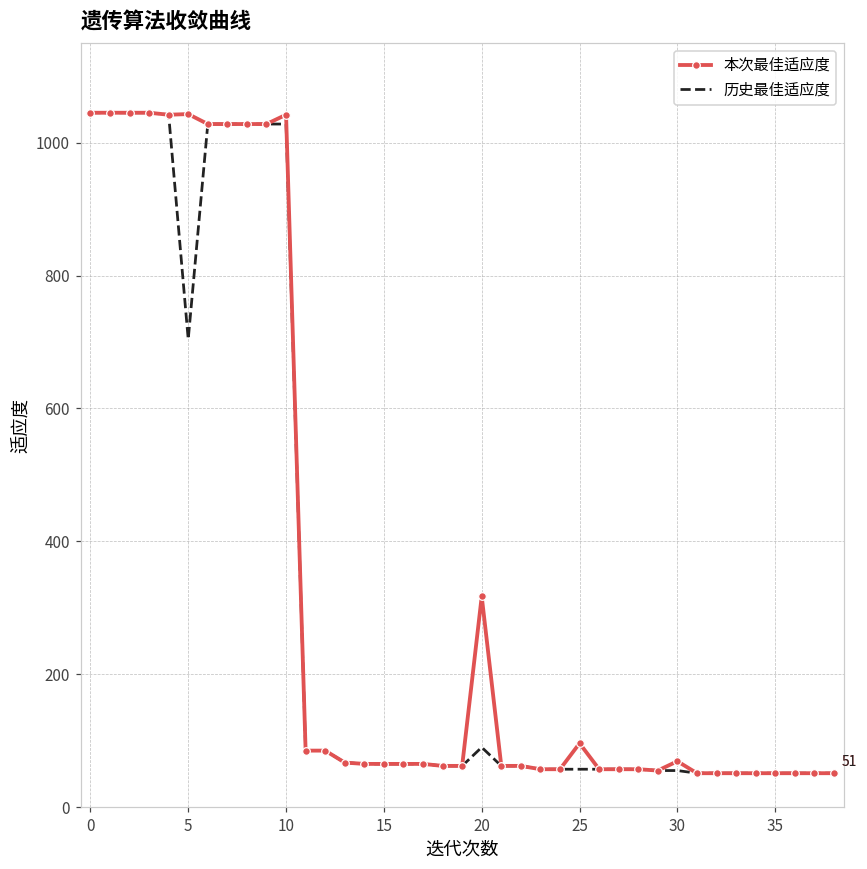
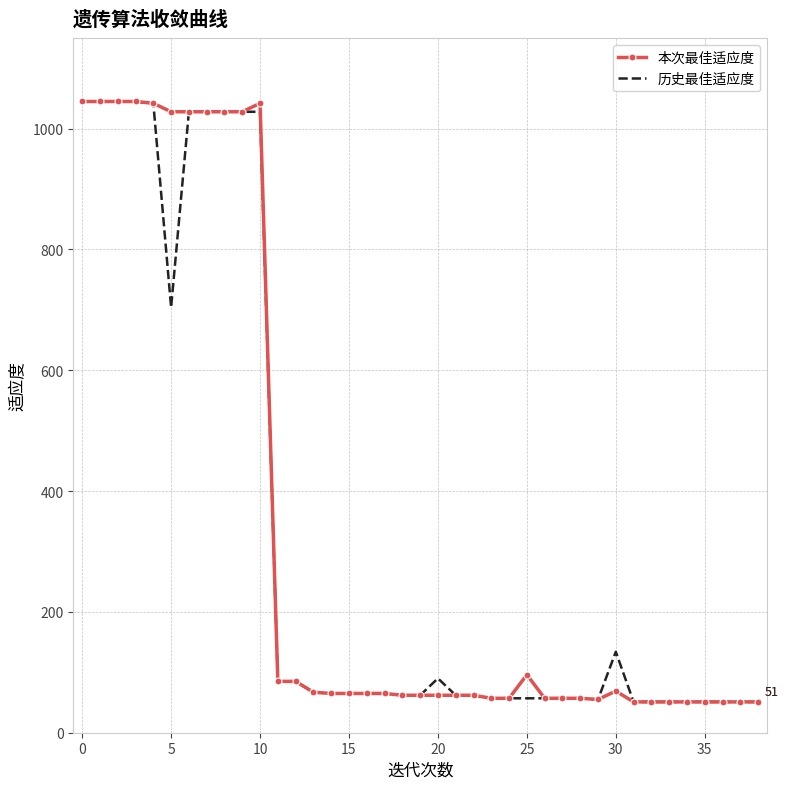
本次最佳适应度, 5: 1040 -> 1030
本次最佳适应度, 20: 320 -> 60
历史最佳适应度, 30: 60 -> 130
